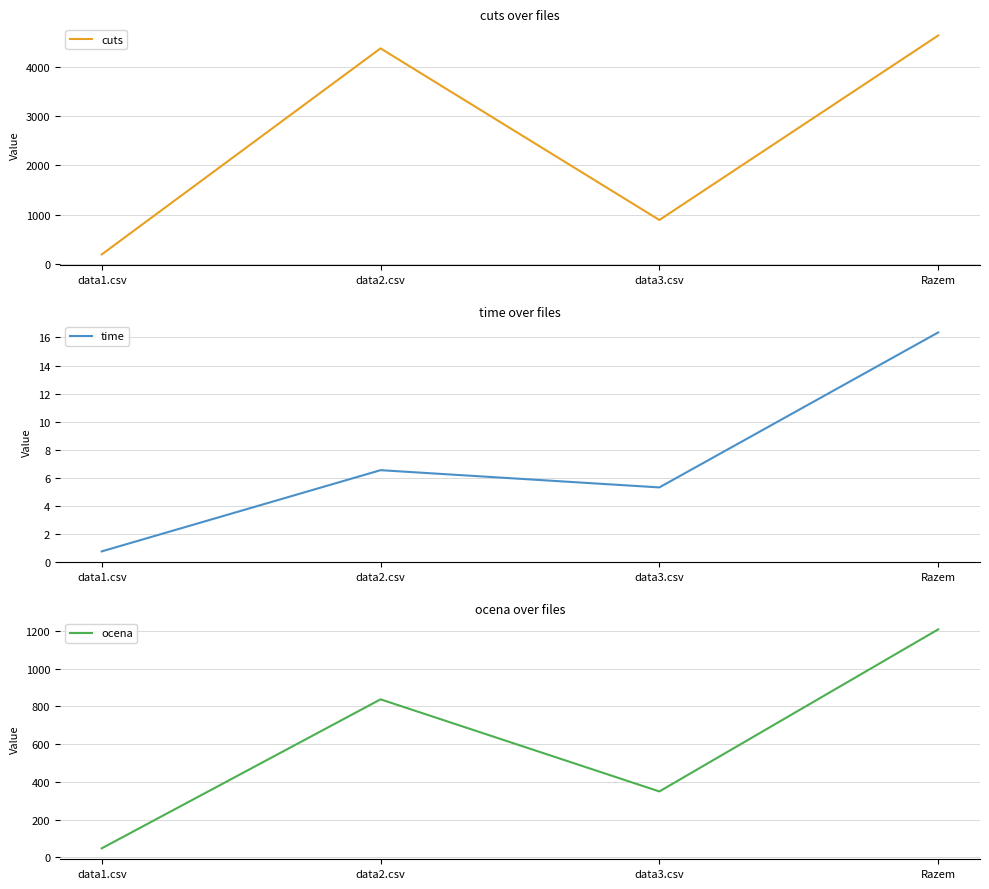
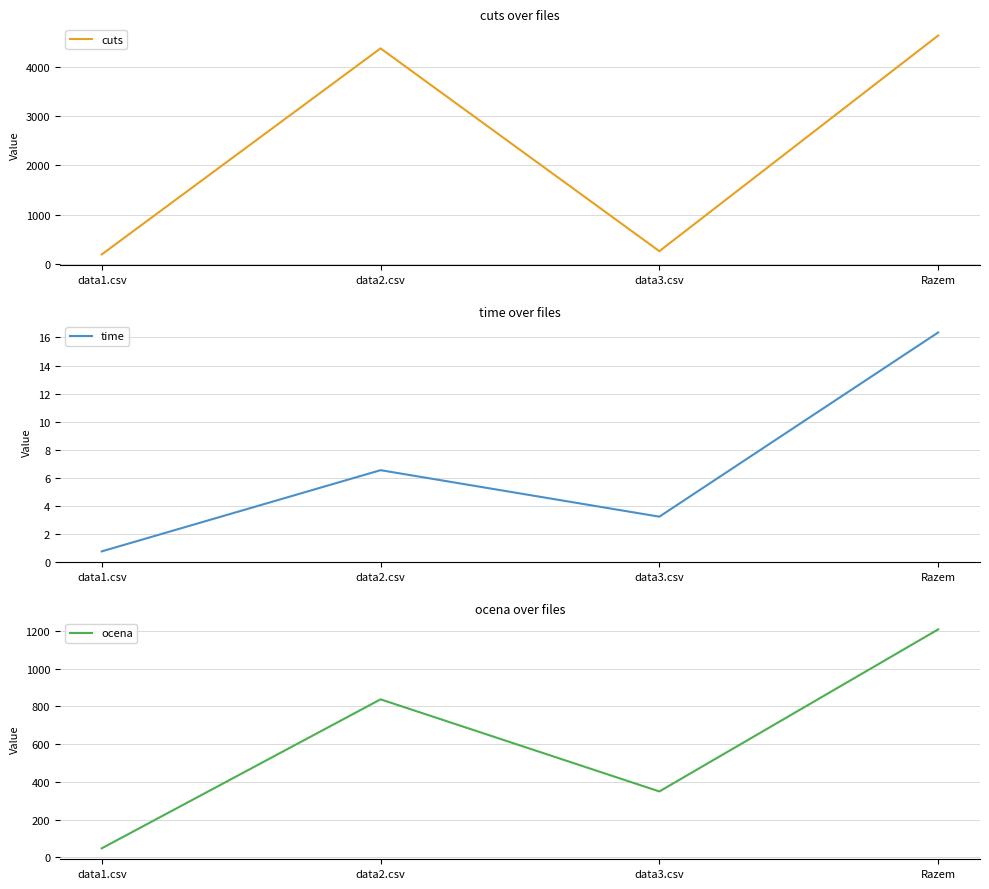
cuts over files, data3.csv: 900 -> 300
time over files, data3.csv: 5.3 -> 3.2
